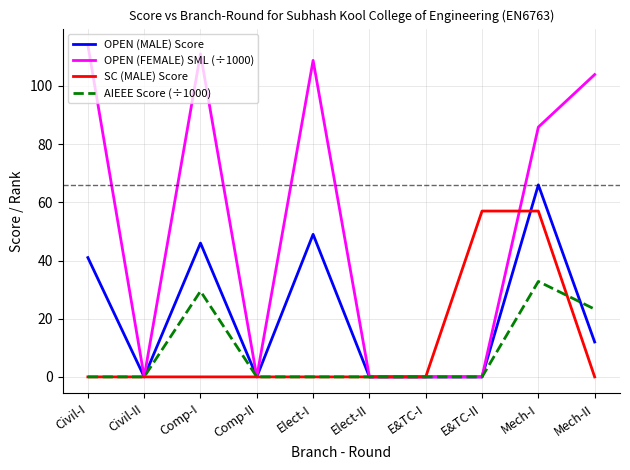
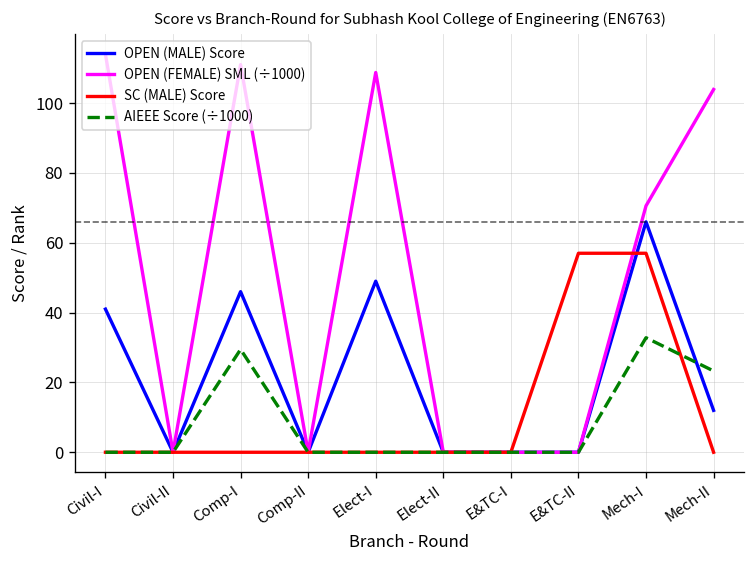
OPEN (FEMALE) SML (÷1000), Mech-I: 86 -> 71
